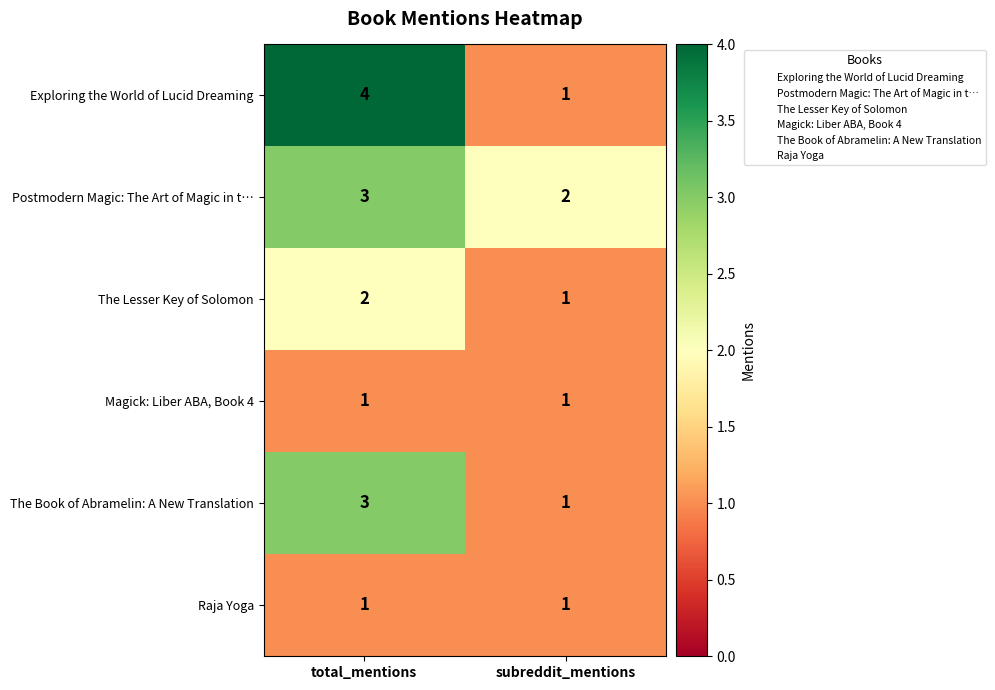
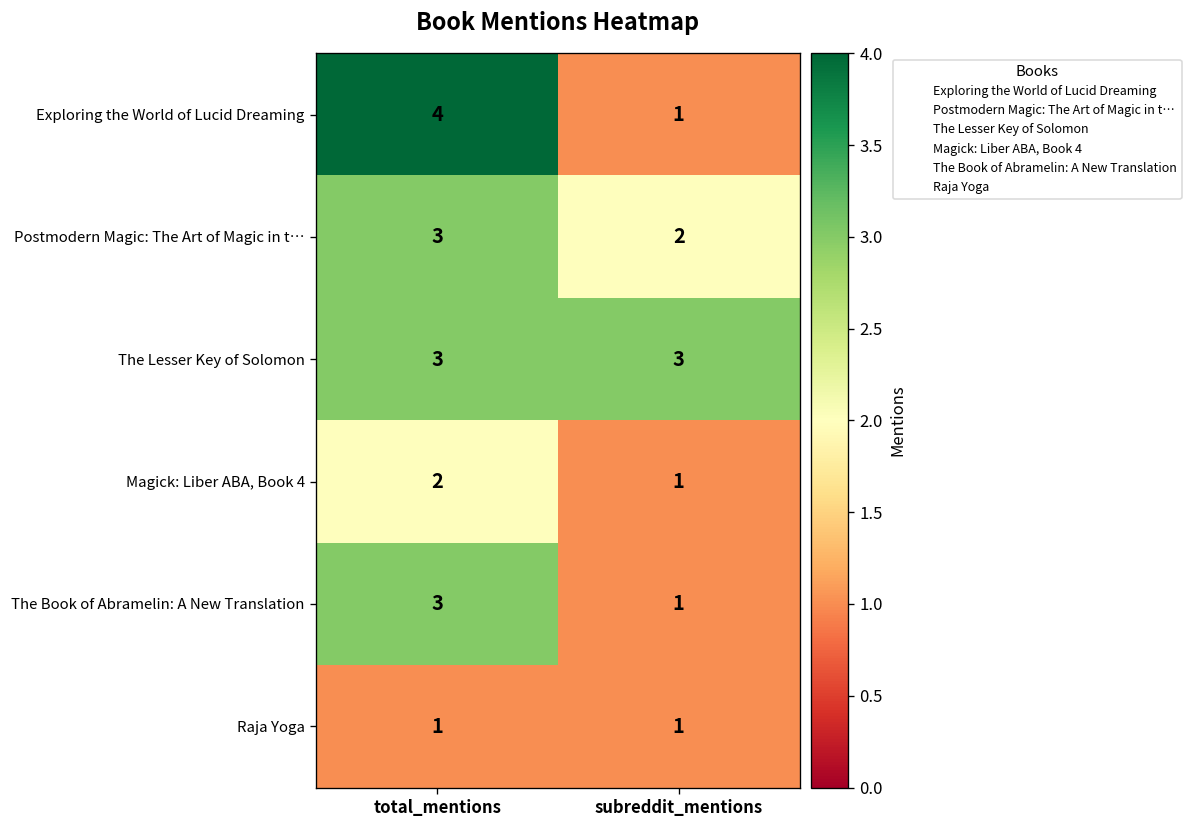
The Lesser Key of Solomon, total_mentions: 2 -> 3
The Lesser Key of Solomon, subreddit_mentions: 1 -> 3
Magick: Liber ABA, Book 4, total_mentions: 1 -> 2
